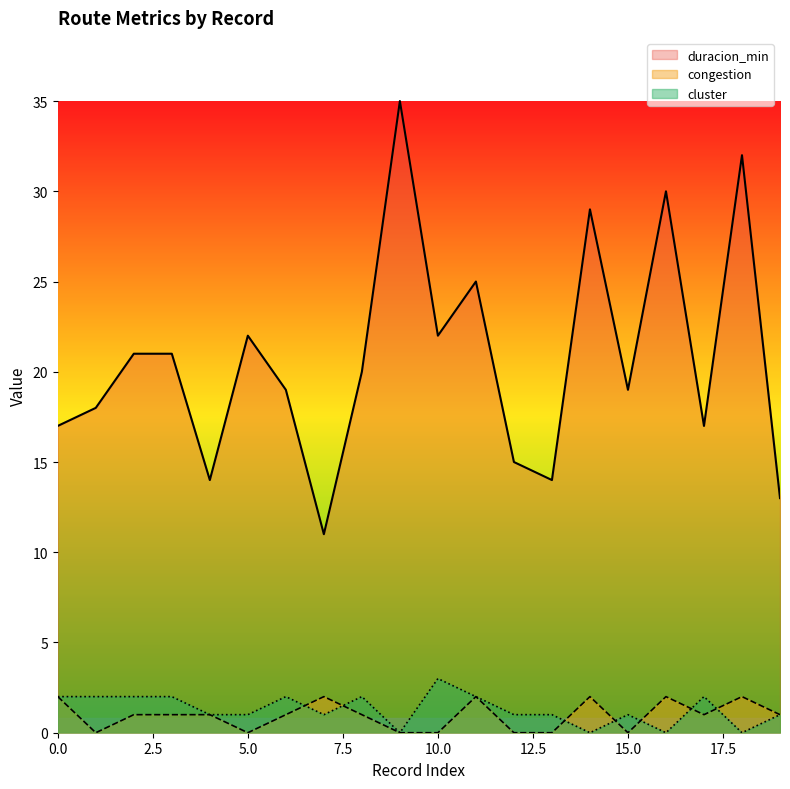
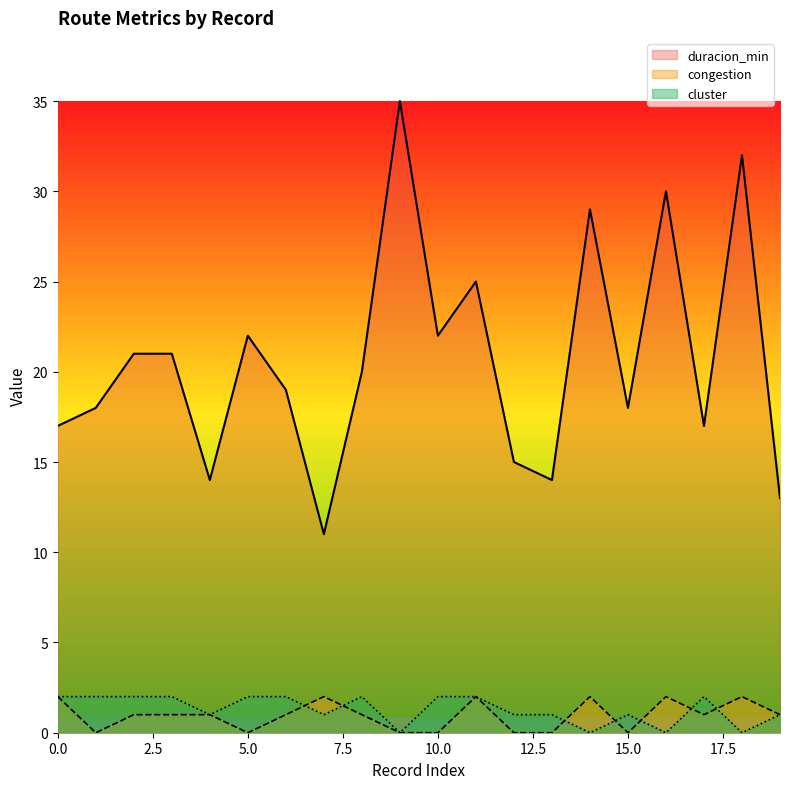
cluster, 5.0: 1 -> 2
cluster, 10.0: 3 -> 2
duracion_min, 15.0: 19 -> 18
